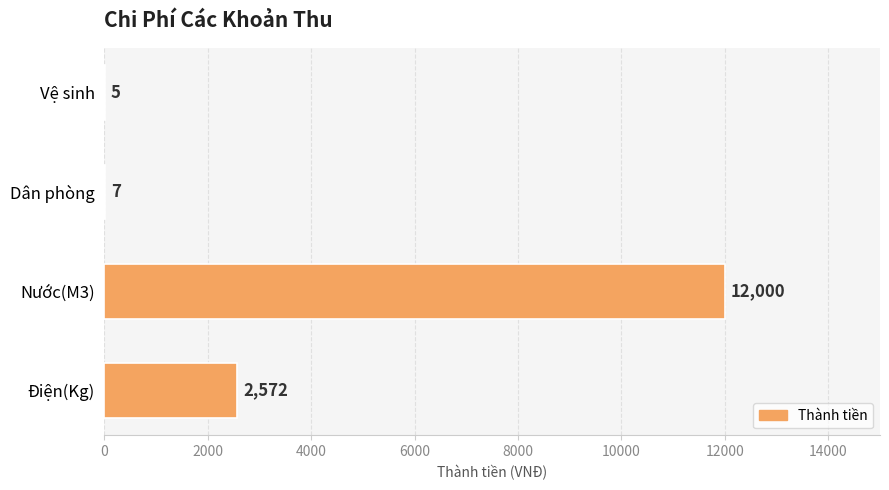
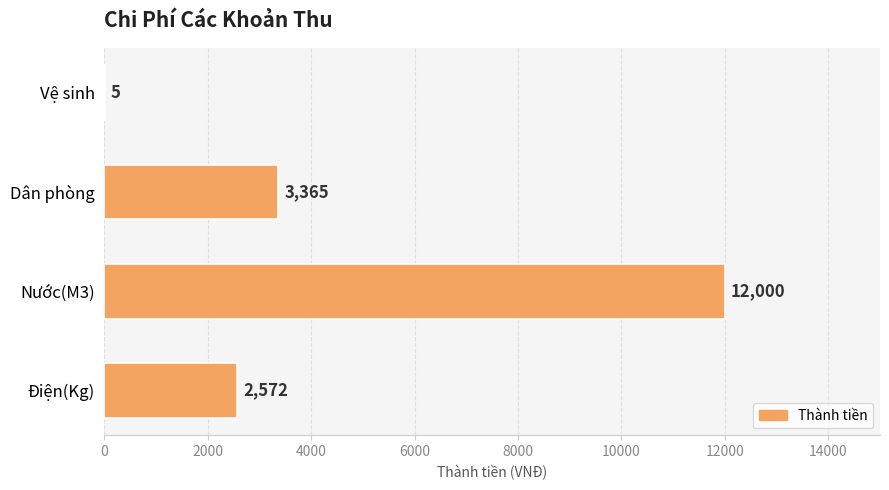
Dân phòng: 7 -> 3,365
